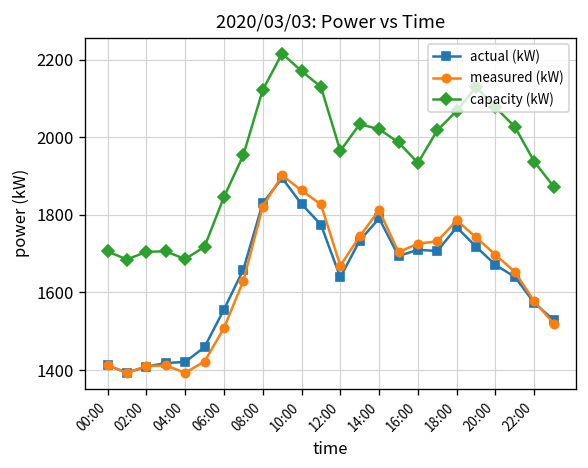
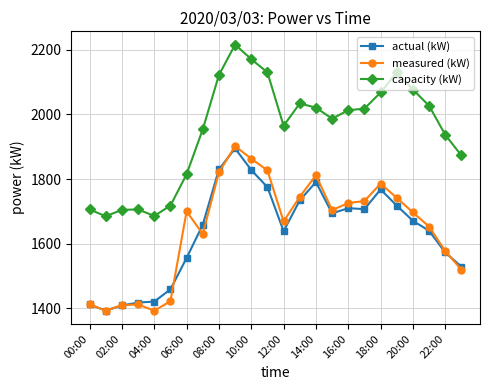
measured (kW), 06:00: 1510 -> 1700
capacity (kW), 06:00: 1850 -> 1820
capacity (kW), 16:00: 1930 -> 2010
